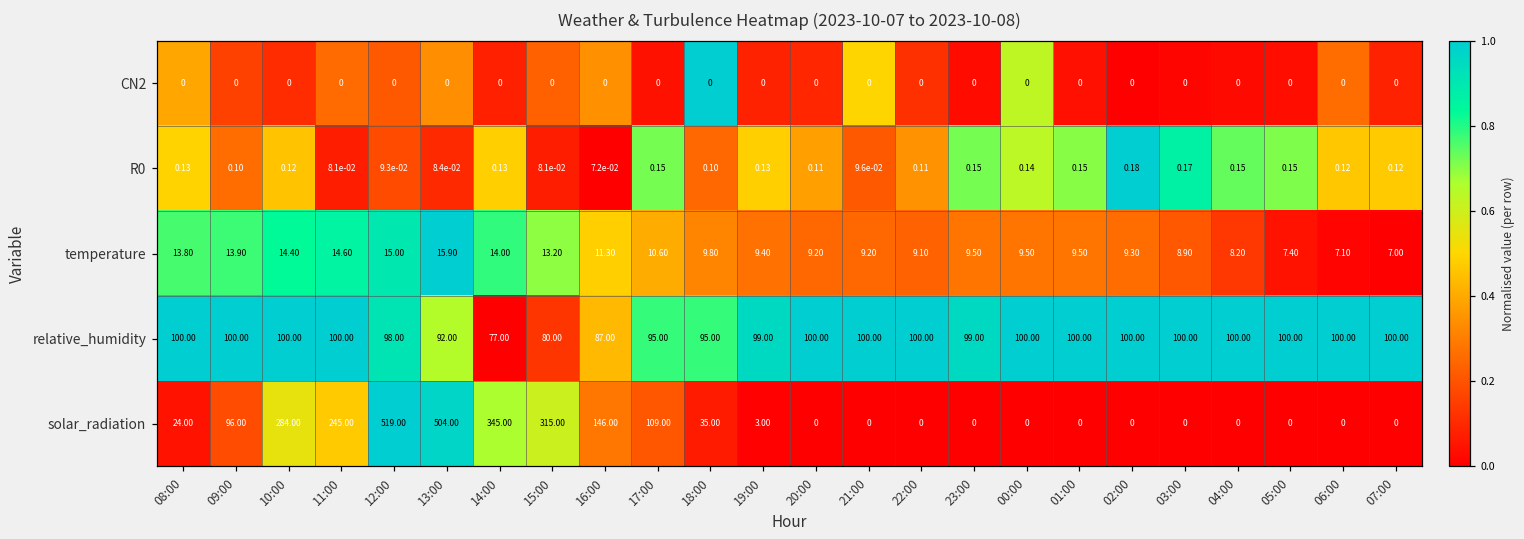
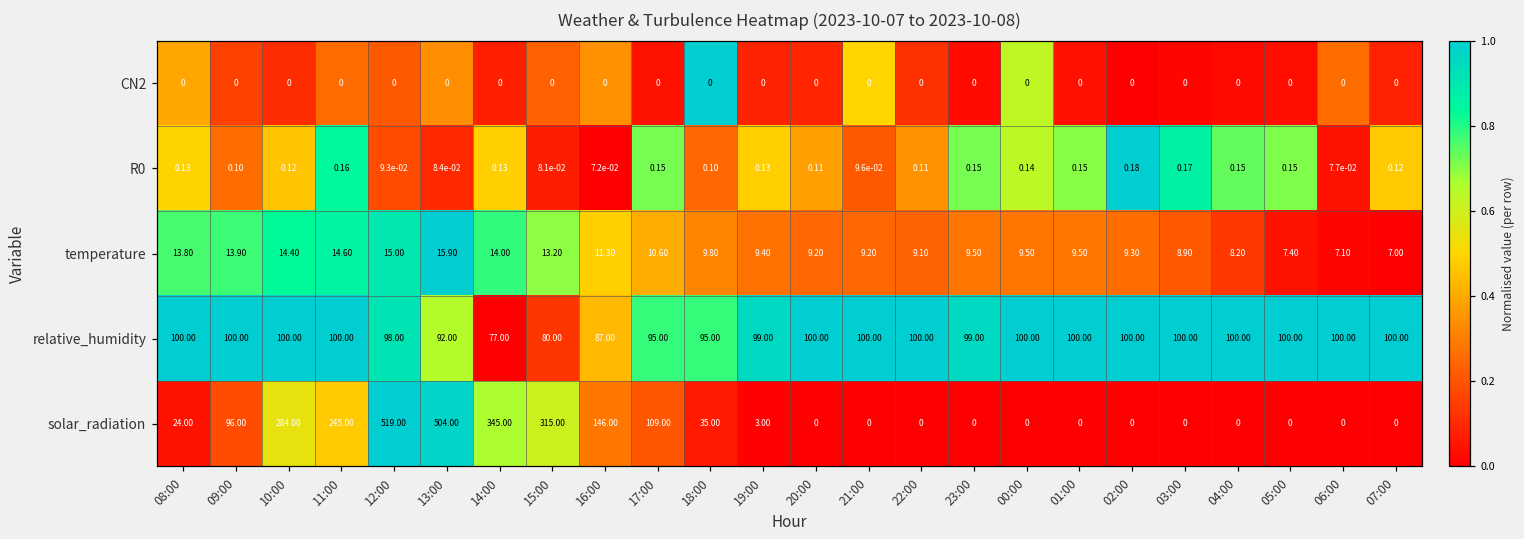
R0, 11:00: 8.1e-02 -> 0.16
R0, 06:00: 0.12 -> 7.7e-02
